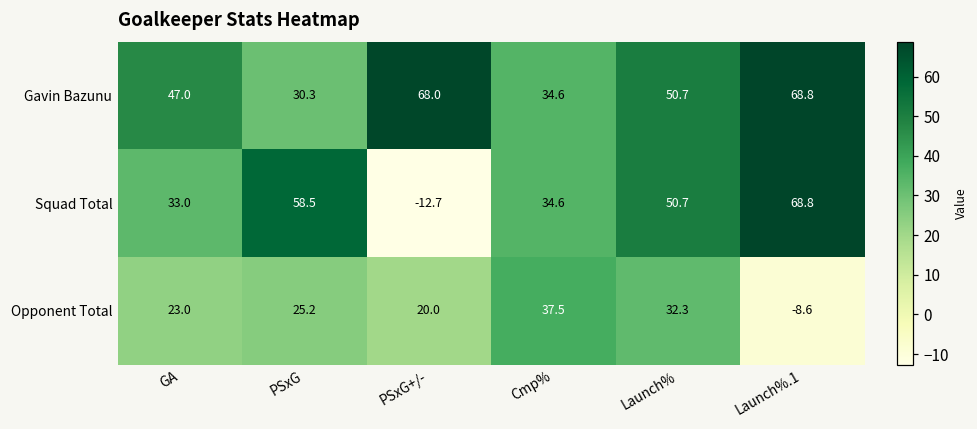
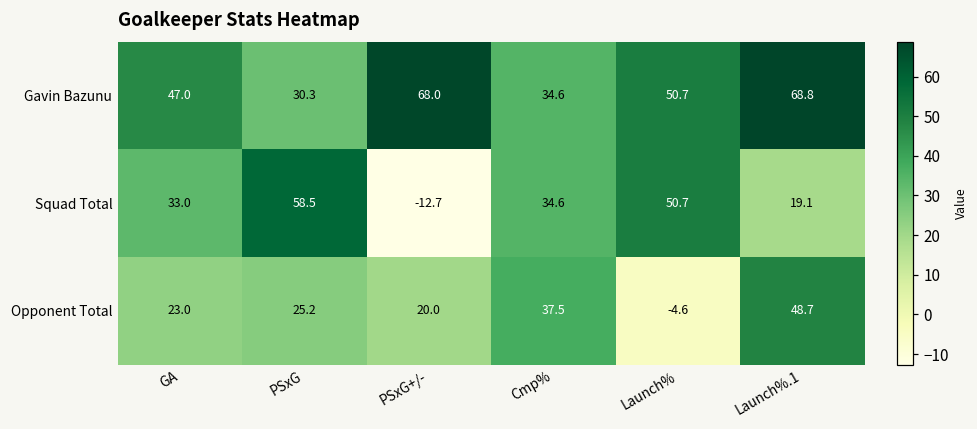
Squad Total, Launch%.1: 68.8 -> 19.1
Opponent Total, Launch%: 32.3 -> -4.6
Opponent Total, Launch%.1: -8.6 -> 48.7
